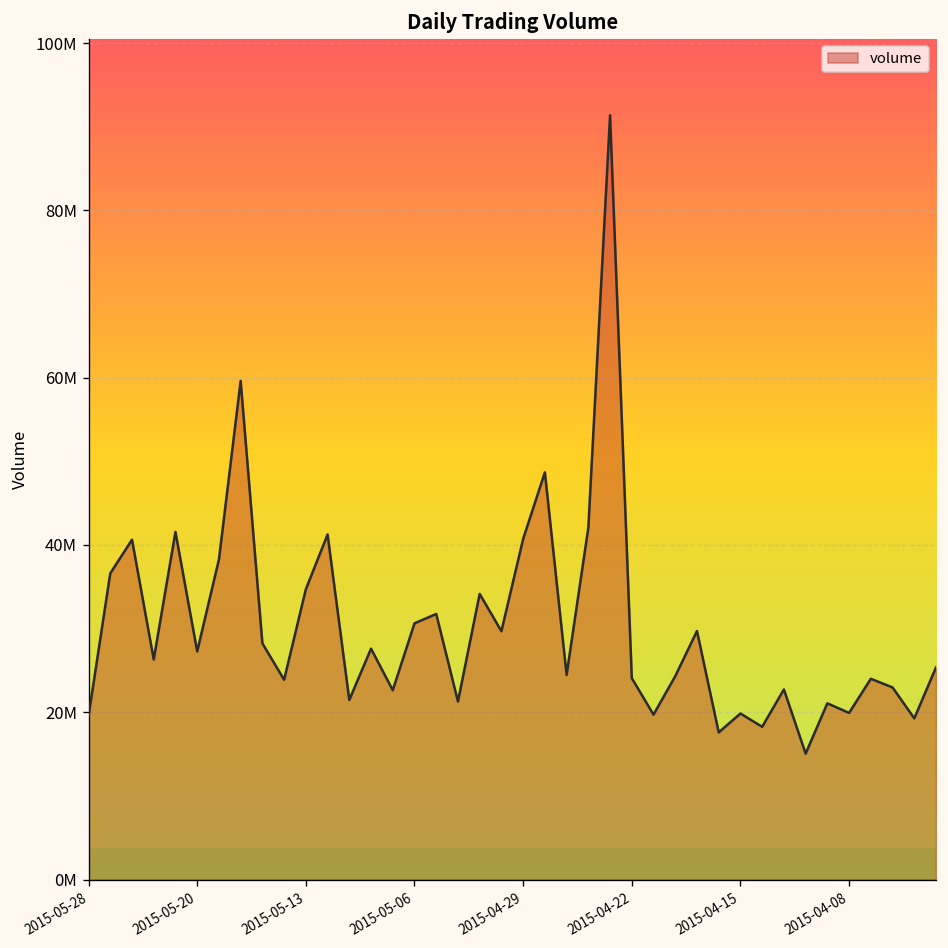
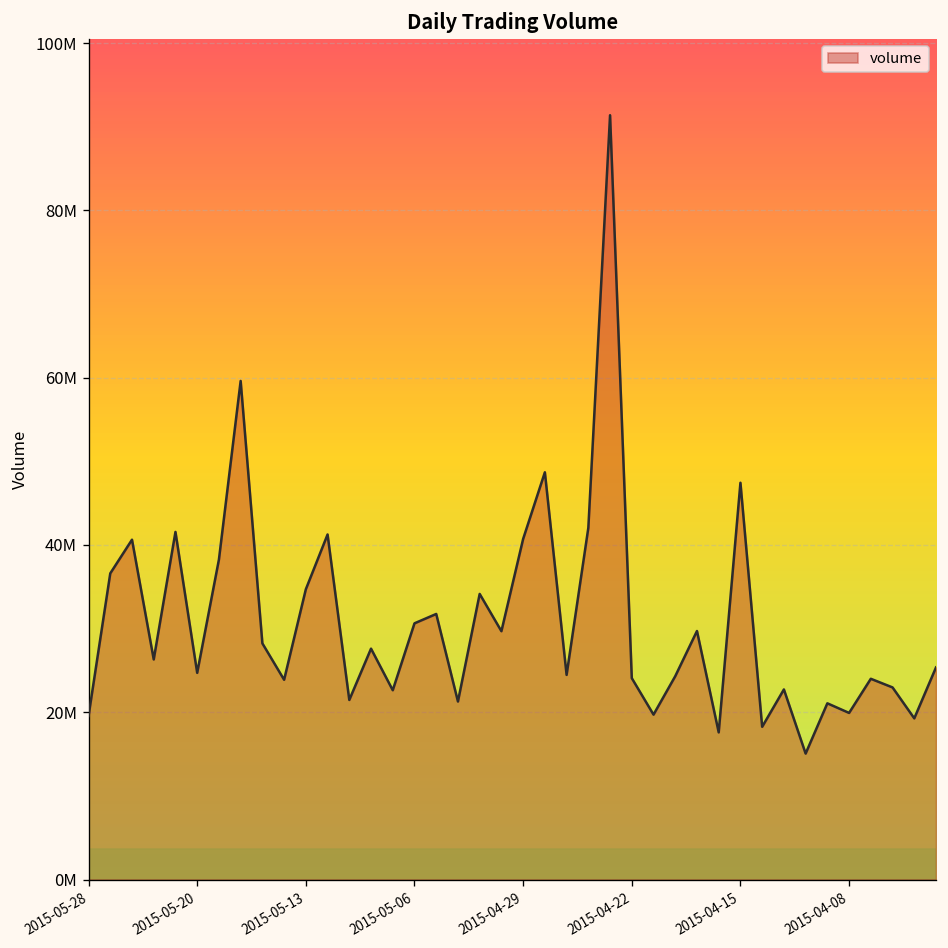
2015-05-20: 27000000 -> 25000000
2015-04-15: 20000000 -> 47000000
